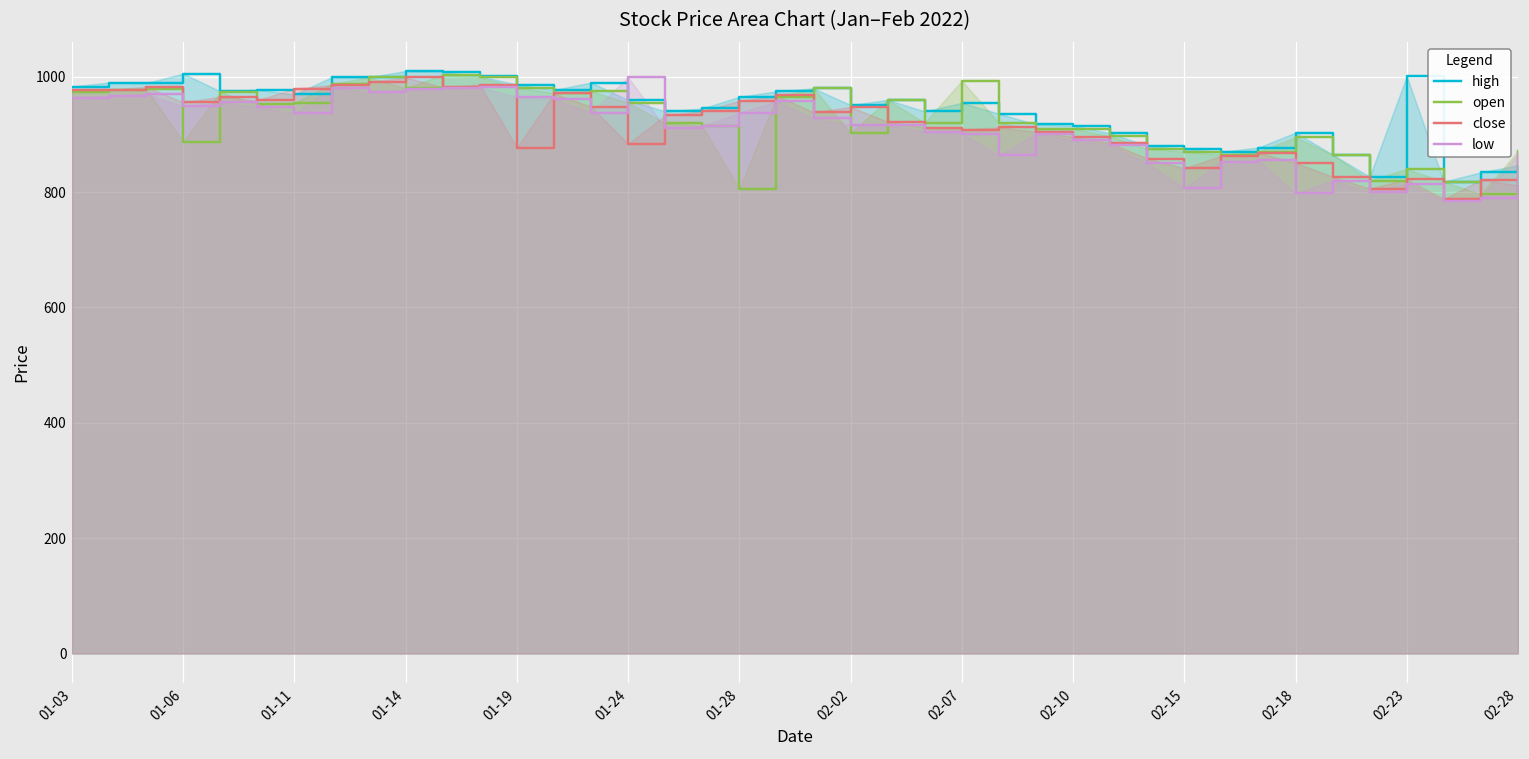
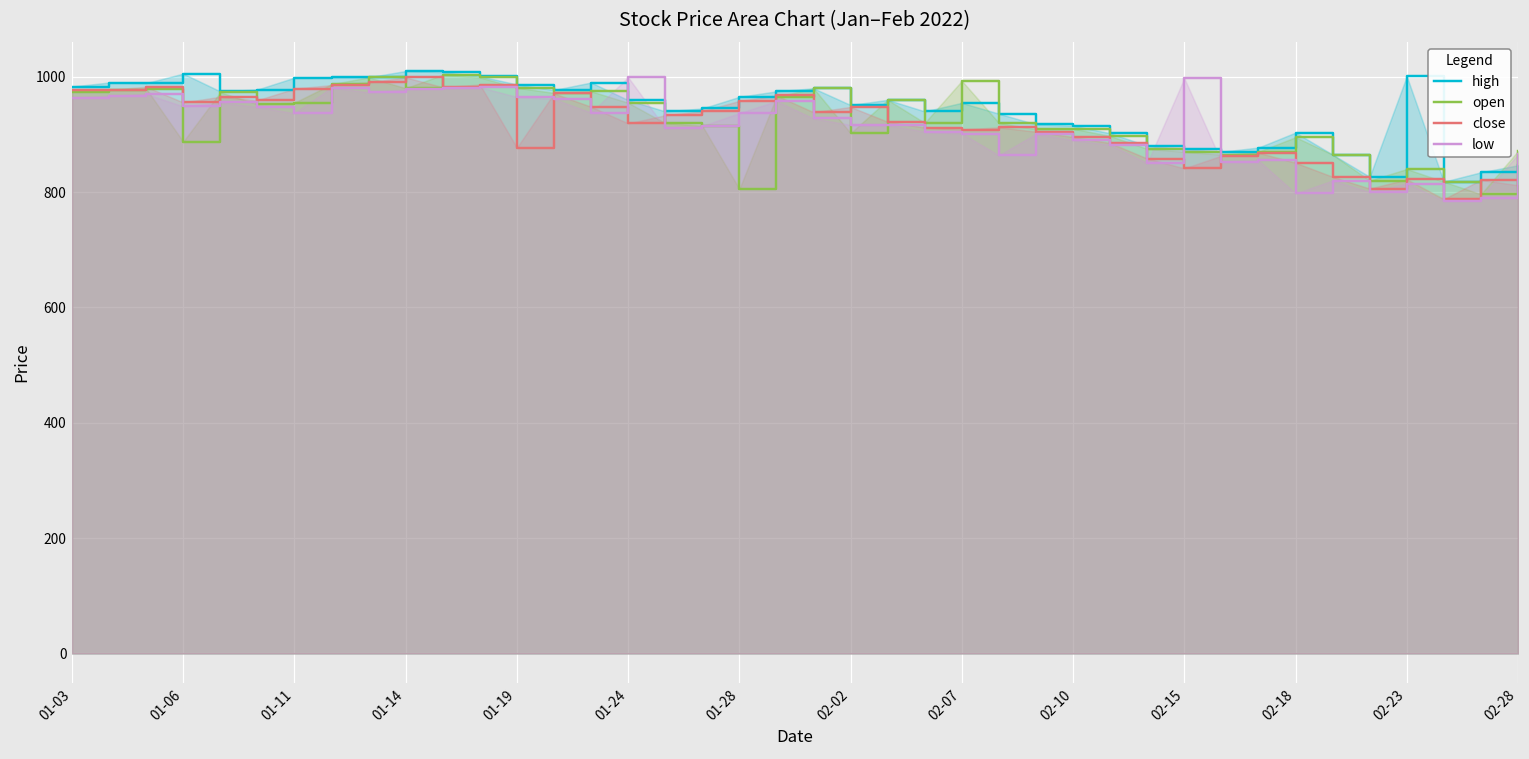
high, 01-11: 970 -> 1000
close, 01-24: 880 -> 920
low, 02-15: 810 -> 1000
